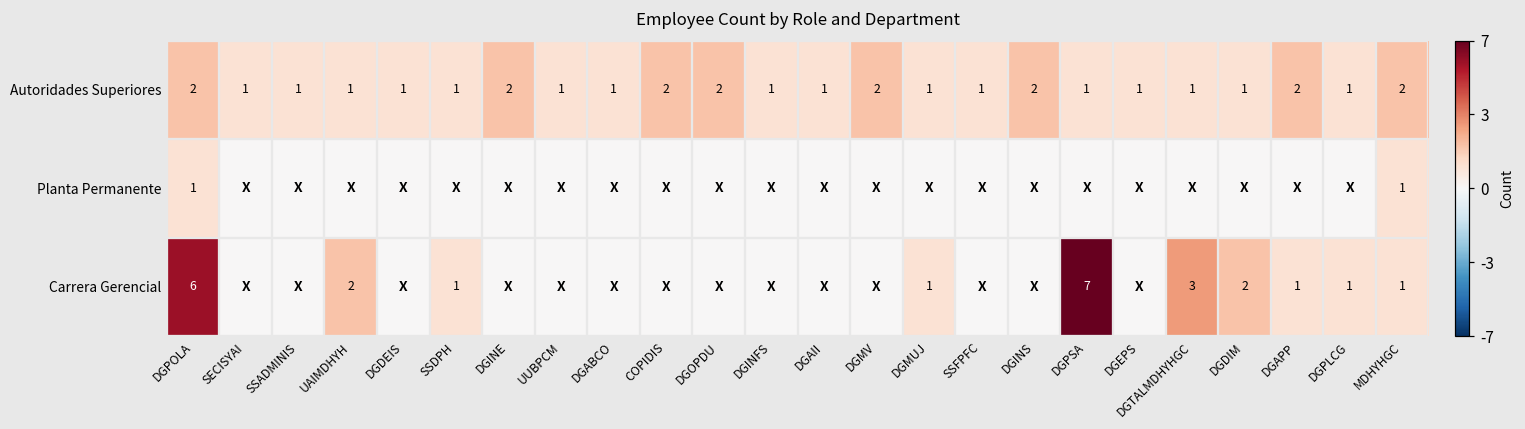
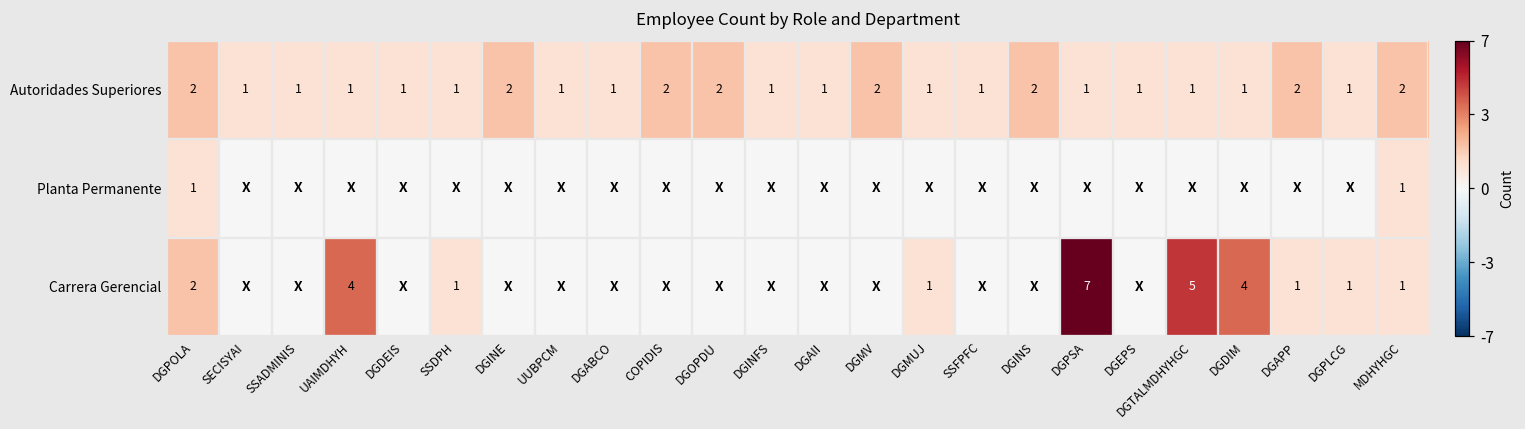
Carrera Gerencial, DGPOLA: 6 -> 2
Carrera Gerencial, UAIMDHYH: 2 -> 4
Carrera Gerencial, DGTALMDHYHGC: 3 -> 5
Carrera Gerencial, DGDIM: 2 -> 4
